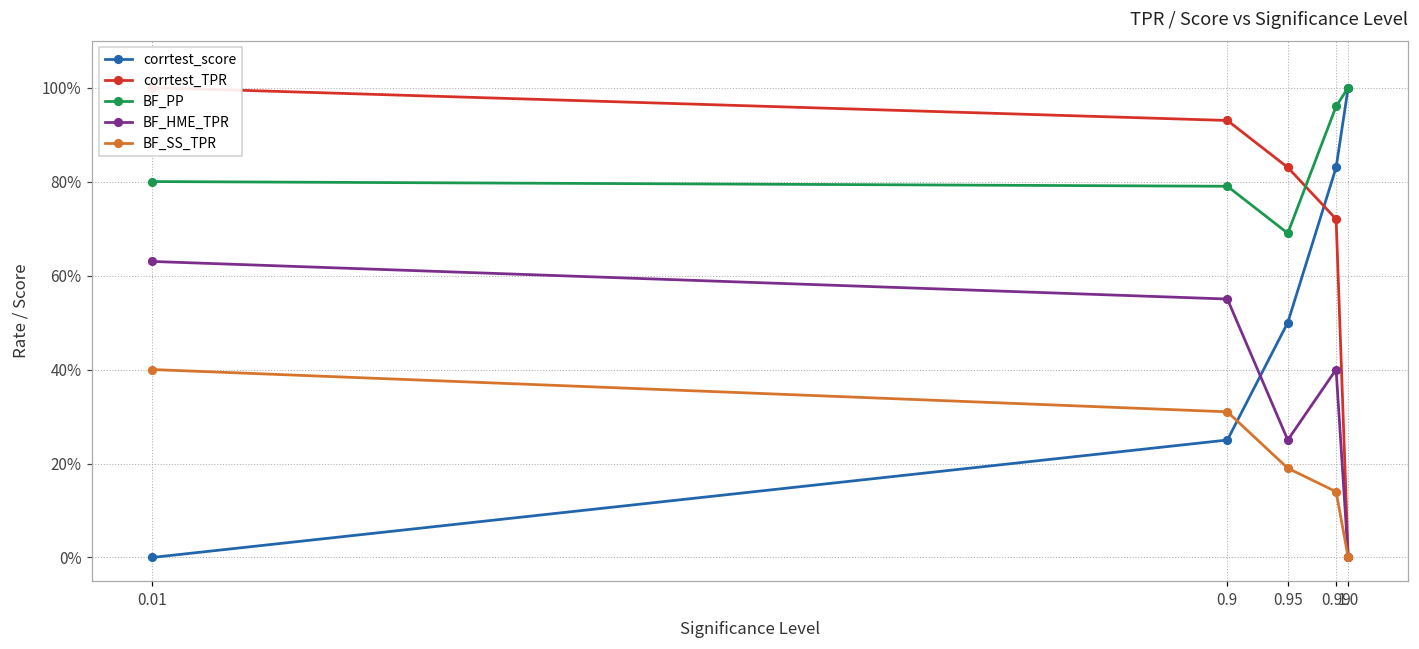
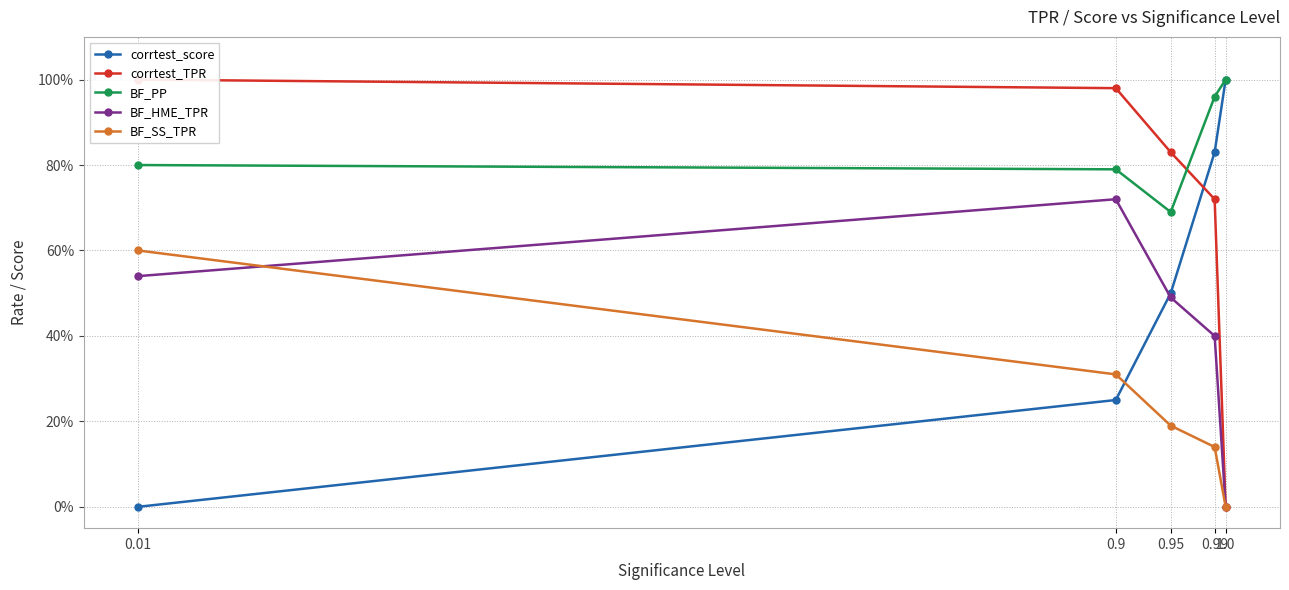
BF_HME_TPR, 0.01: 63% -> 54%
BF_SS_TPR, 0.01: 40% -> 60%
corrtest_TPR, 0.9: 93% -> 98%
BF_HME_TPR, 0.9: 55% -> 72%
BF_HME_TPR, 0.95: 25% -> 49%
